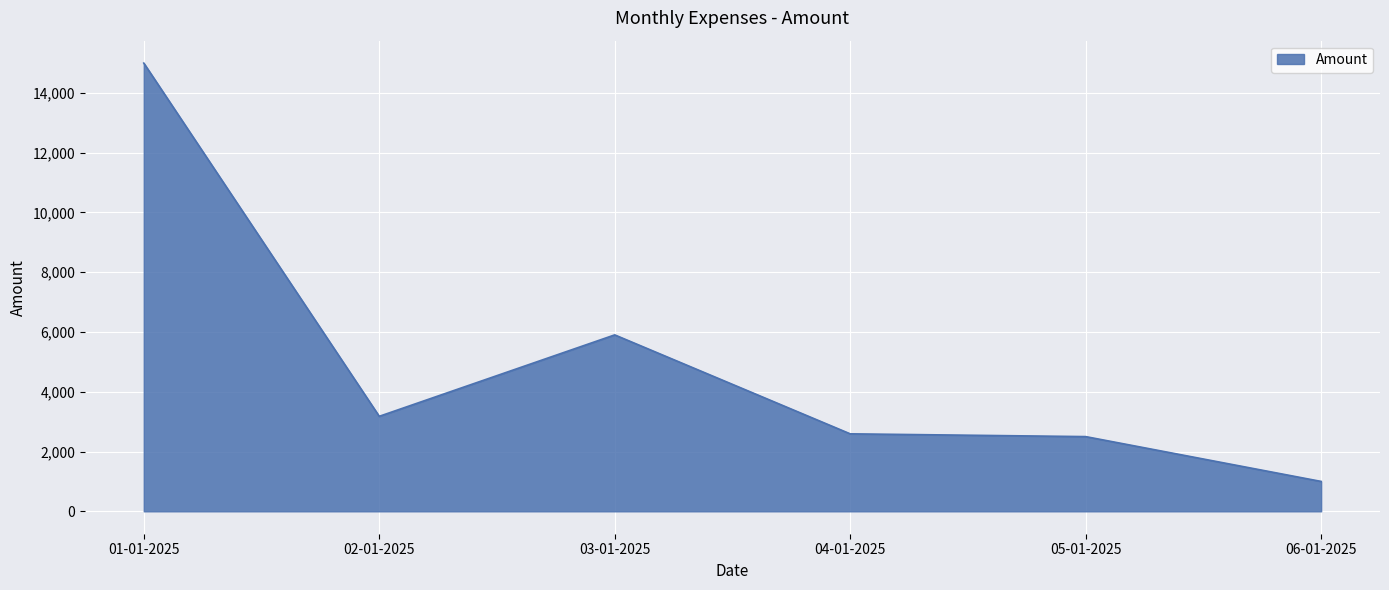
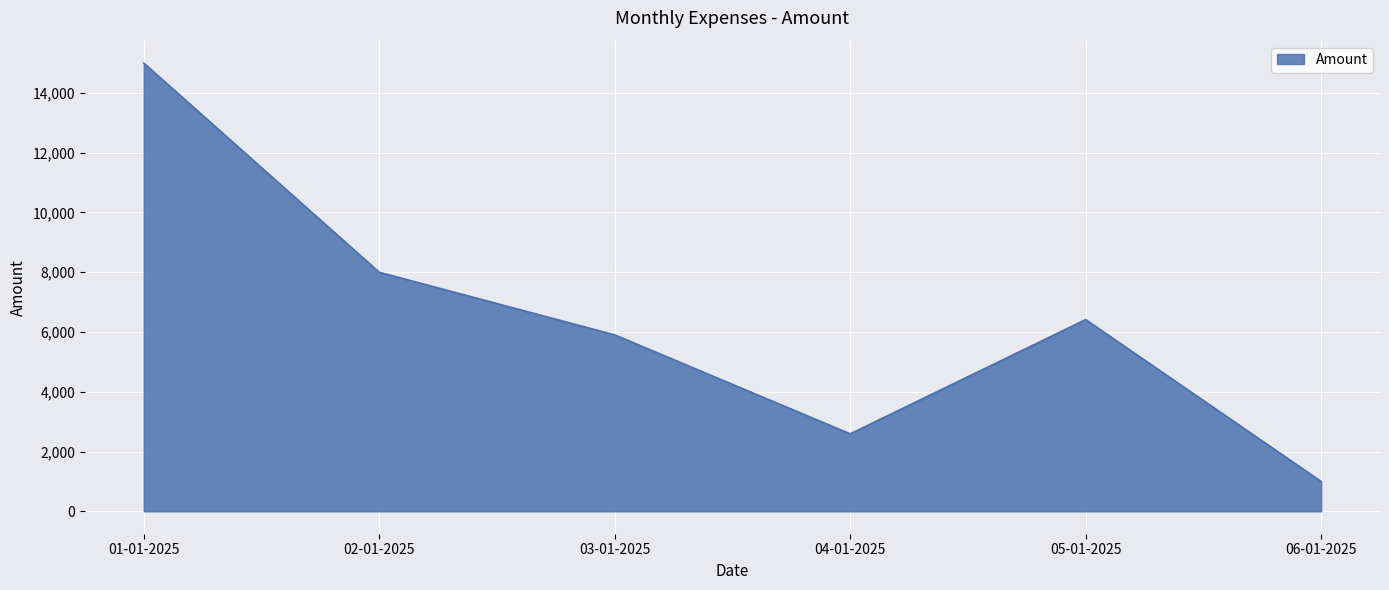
02-01-2025: 3,200 -> 8,000
05-01-2025: 2,500 -> 6,400
